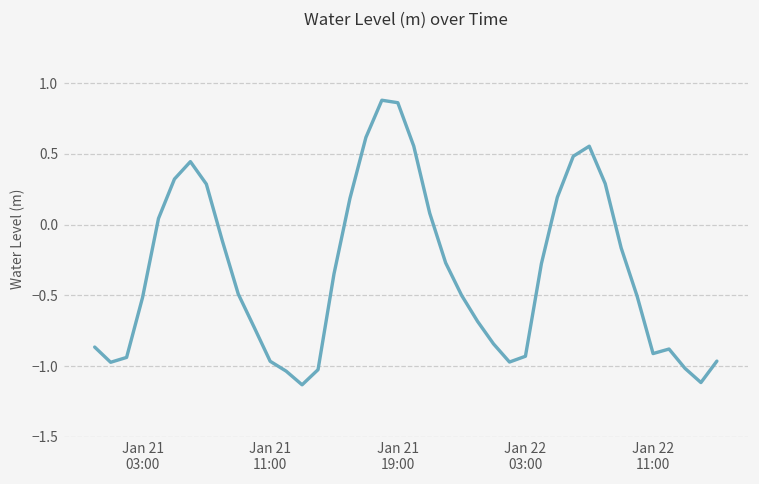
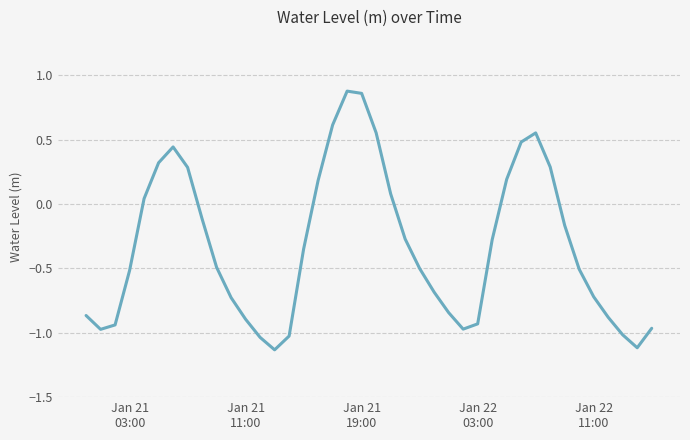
Jan 21 11:00: -0.97 -> -0.89
Jan 22 11:00: -0.91 -> -0.72
